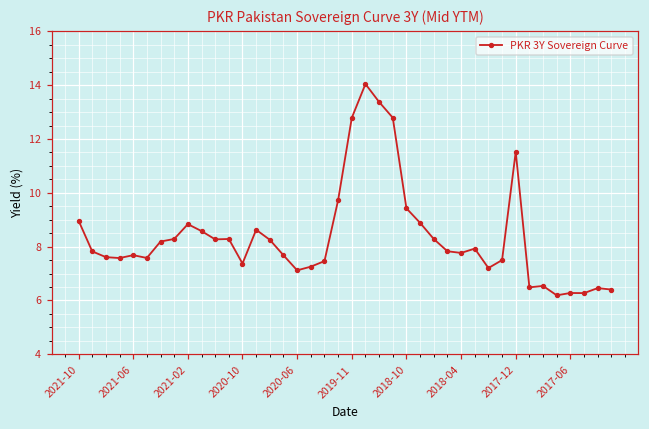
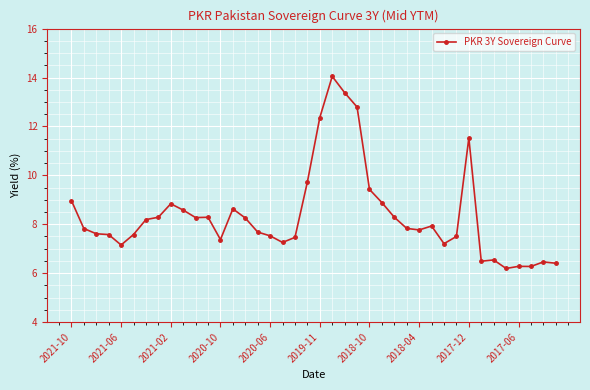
2021-06: 7.7 -> 7.1
2020-06: 7.1 -> 7.5
2019-11: 12.8 -> 12.4
